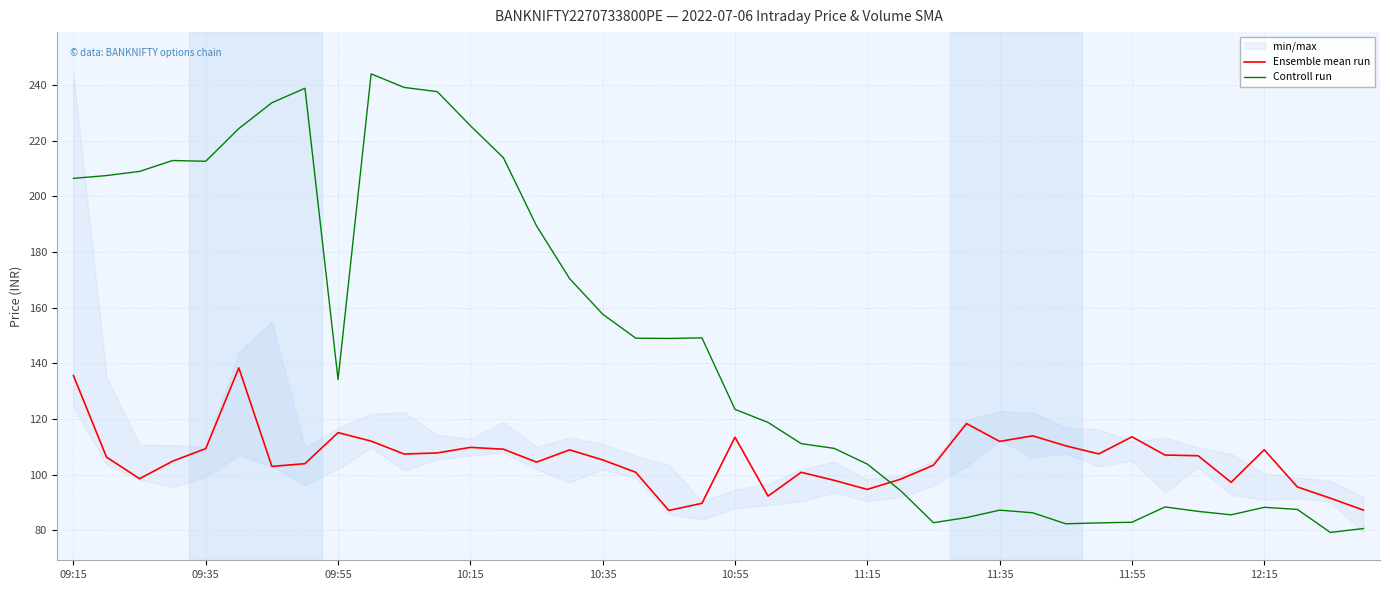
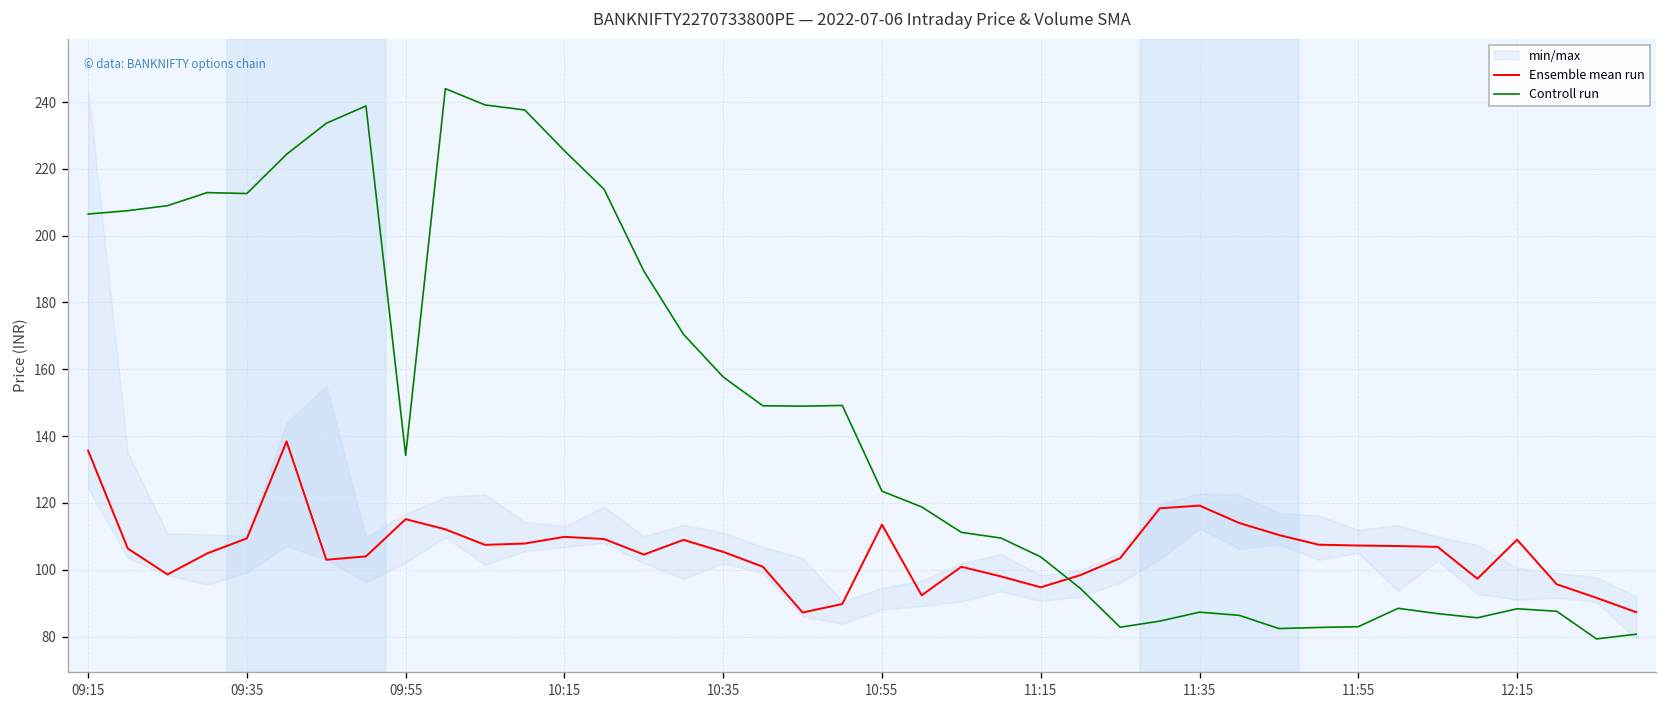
Ensemble mean run, 11:35: 112 -> 119
Ensemble mean run, 11:55: 114 -> 107
